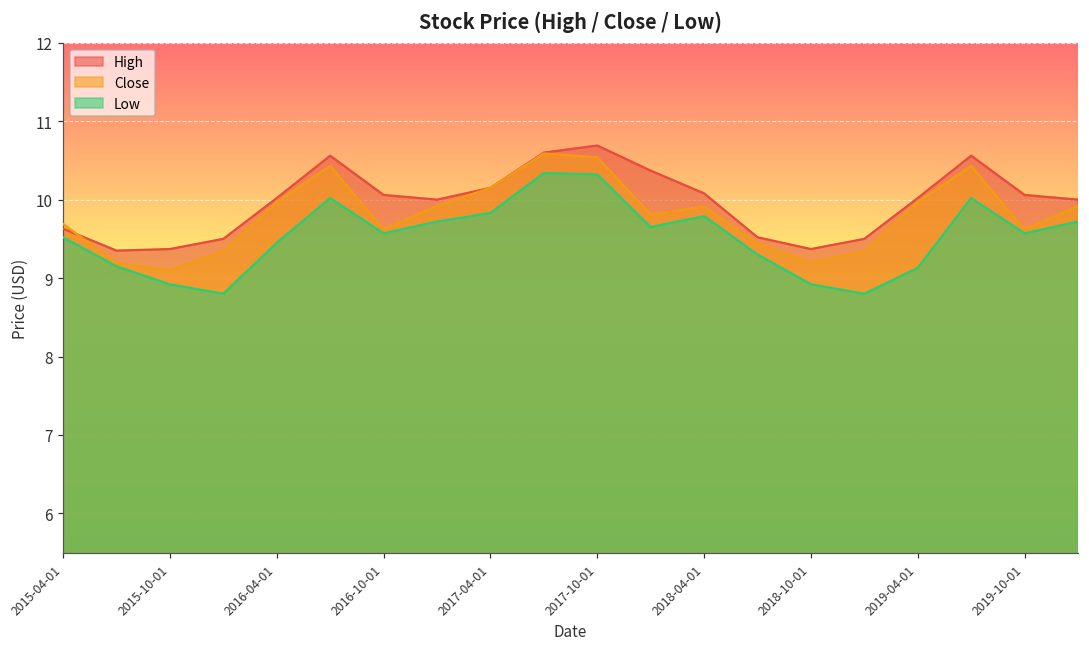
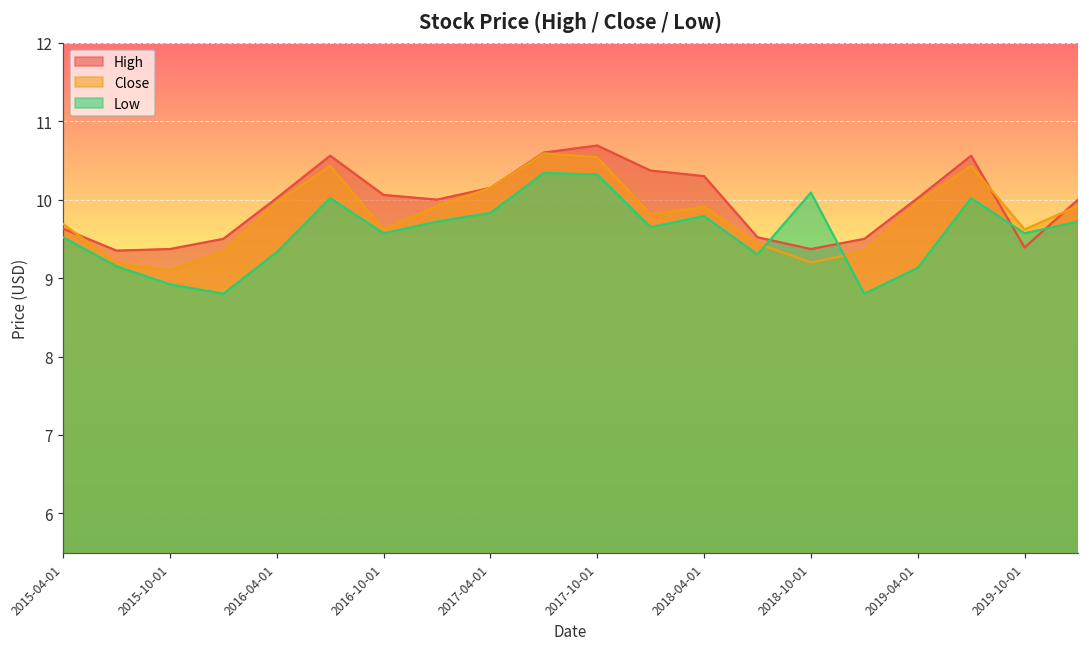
Low, 2016-04-01: 9.5 -> 9.3
High, 2018-04-01: 10.1 -> 10.3
Low, 2018-10-01: 8.9 -> 10.1
High, 2019-10-01: 10.1 -> 9.4
